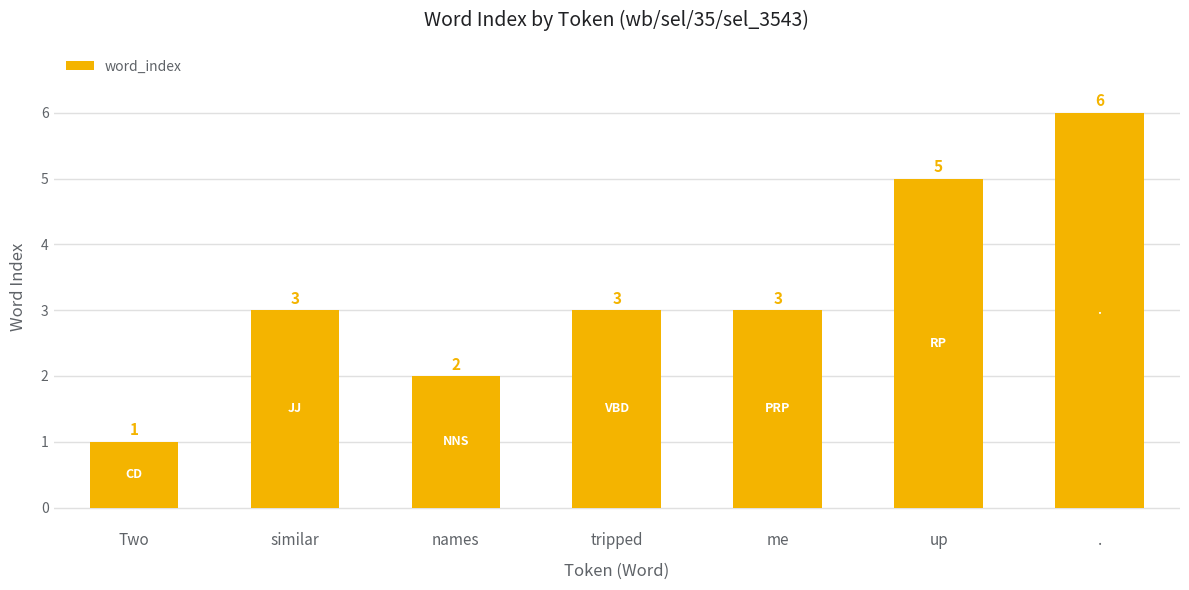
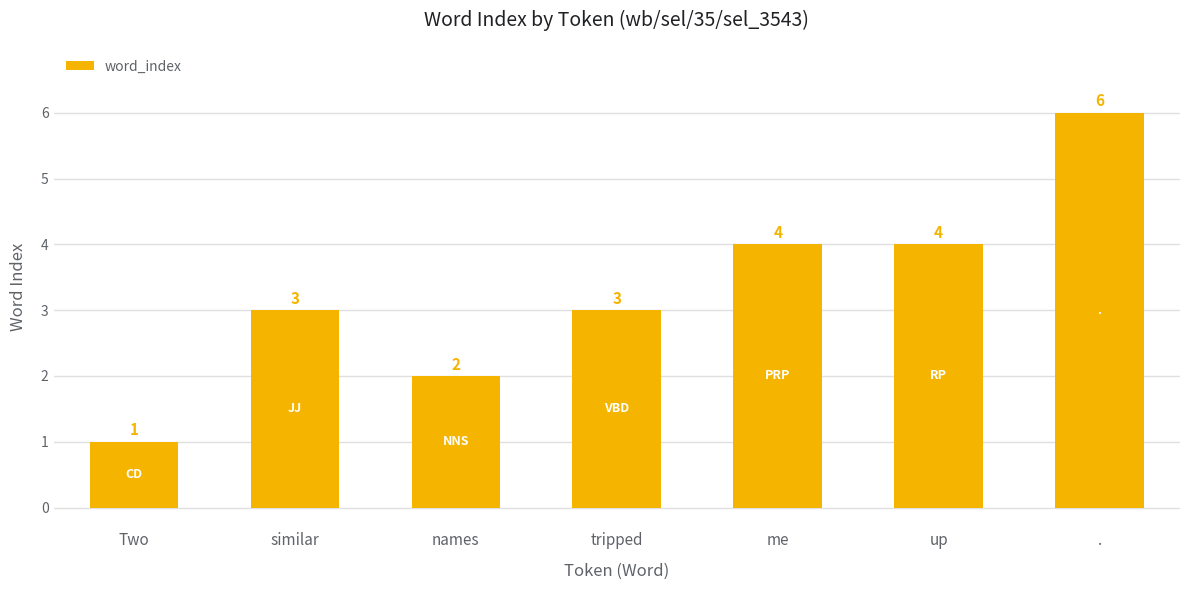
me: 3 -> 4
up: 5 -> 4
